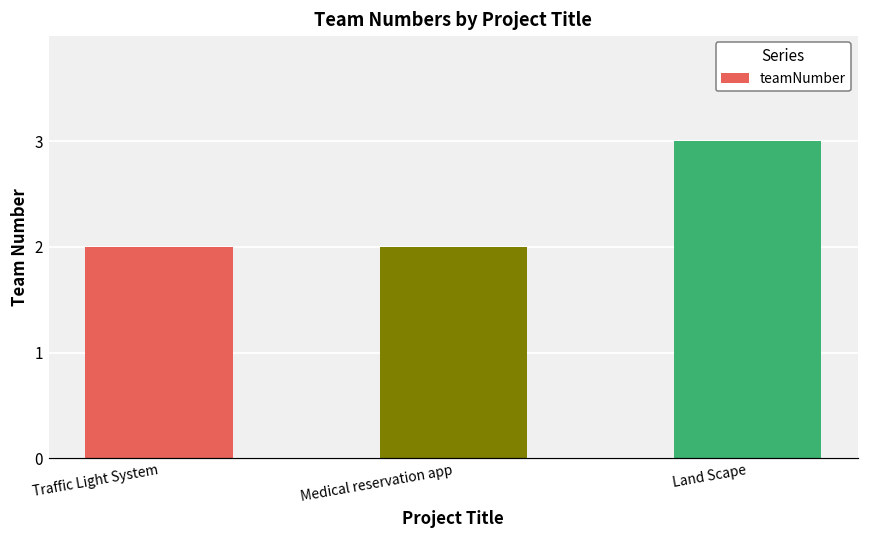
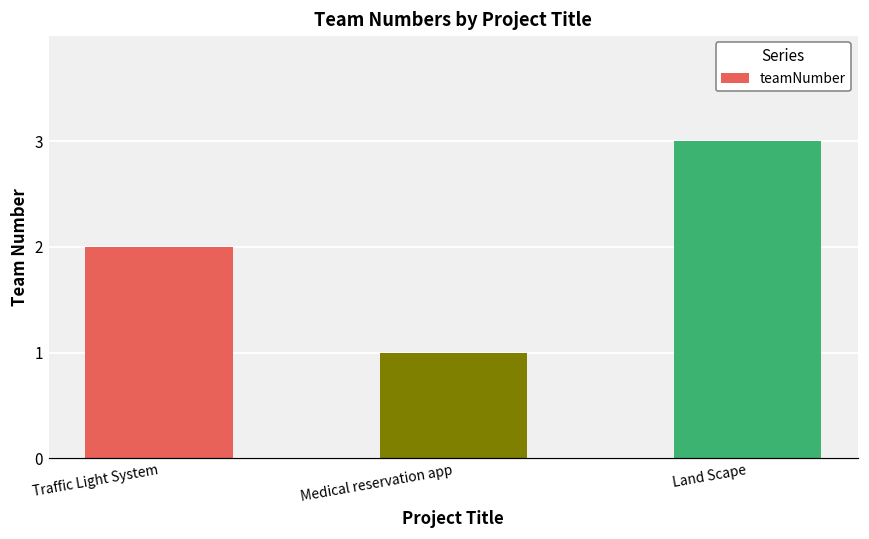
Medical reservation app: 2 -> 1
